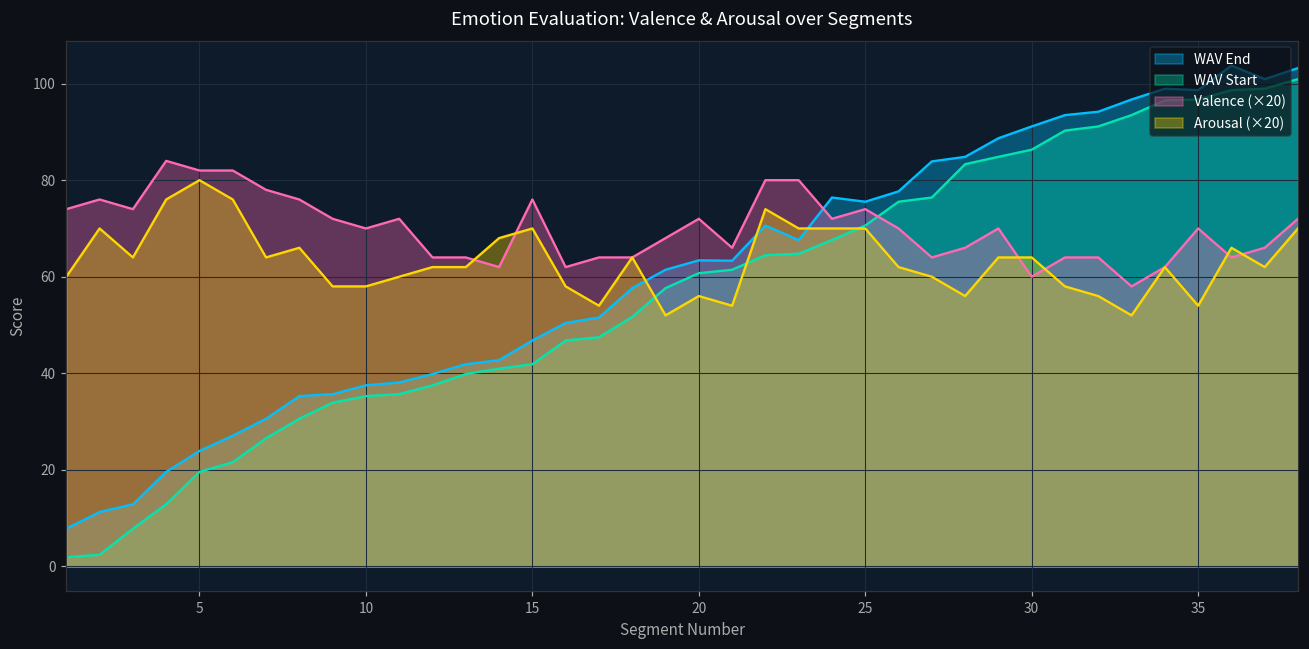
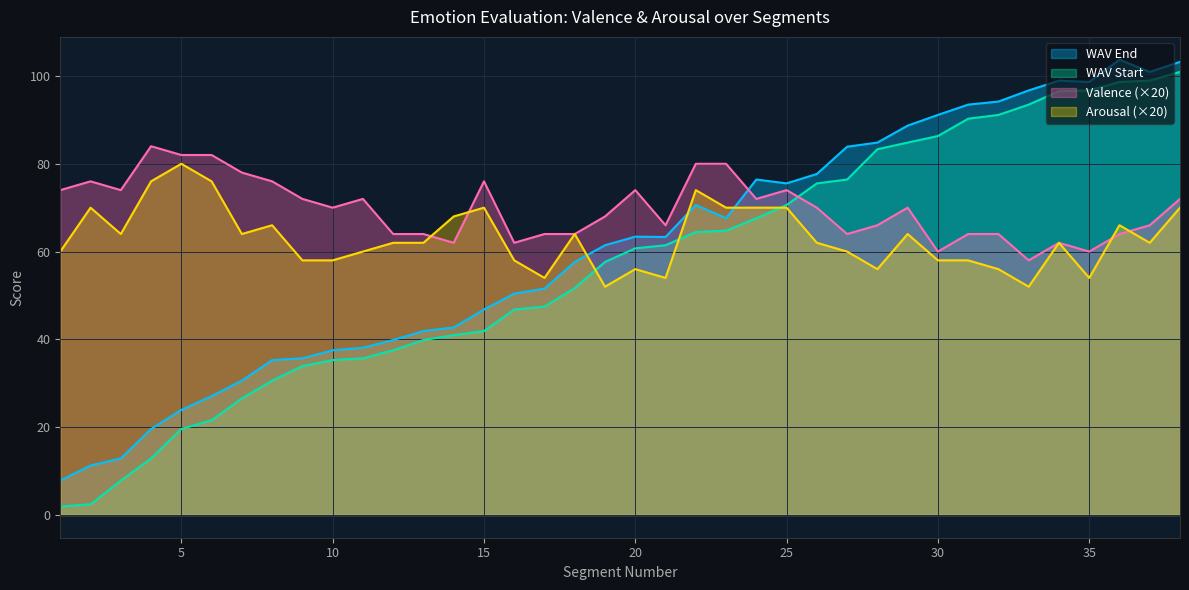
Valence (×20), 20: 72 -> 74
Arousal (×20), 30: 64 -> 58
Valence (×20), 35: 70 -> 60
